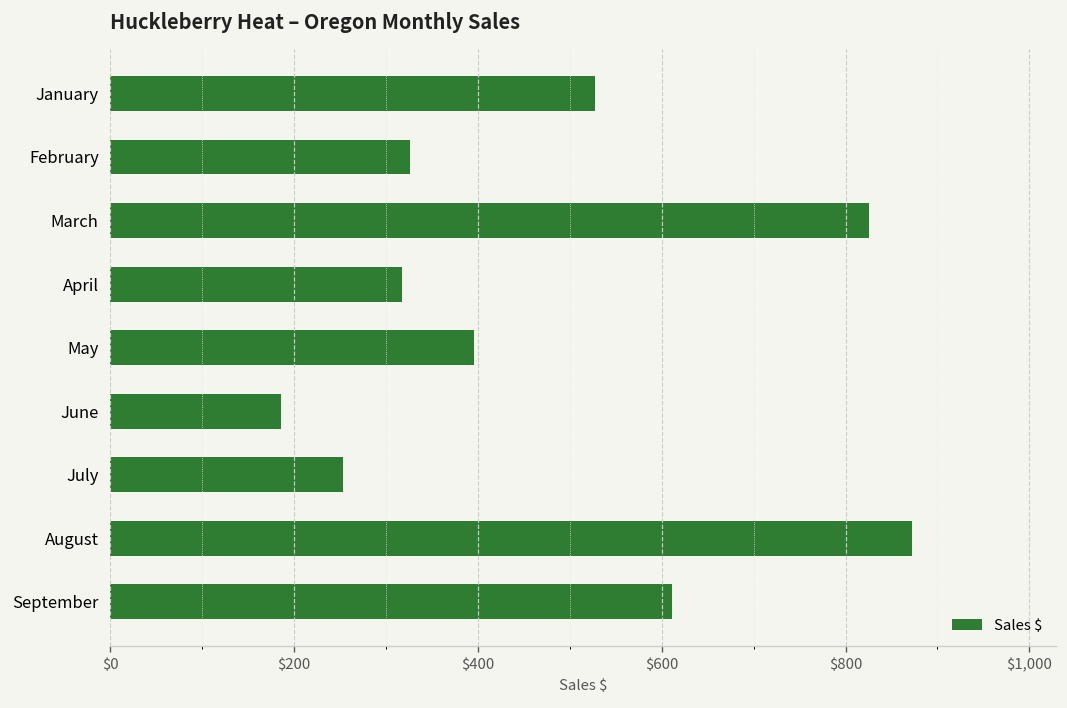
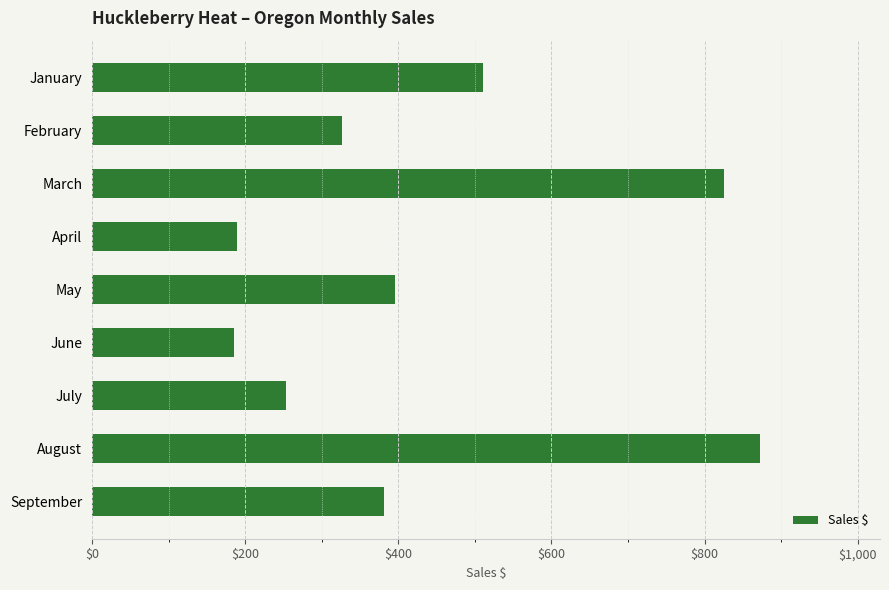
January: $530 -> $510
April: $320 -> $190
September: $610 -> $380
